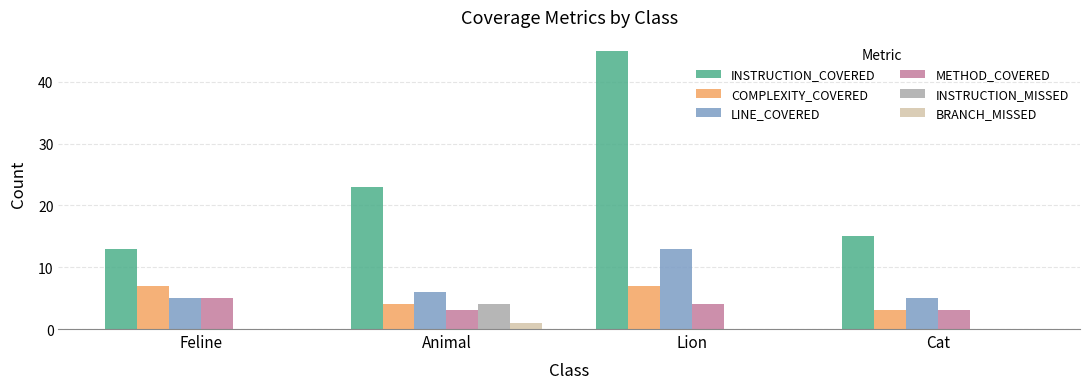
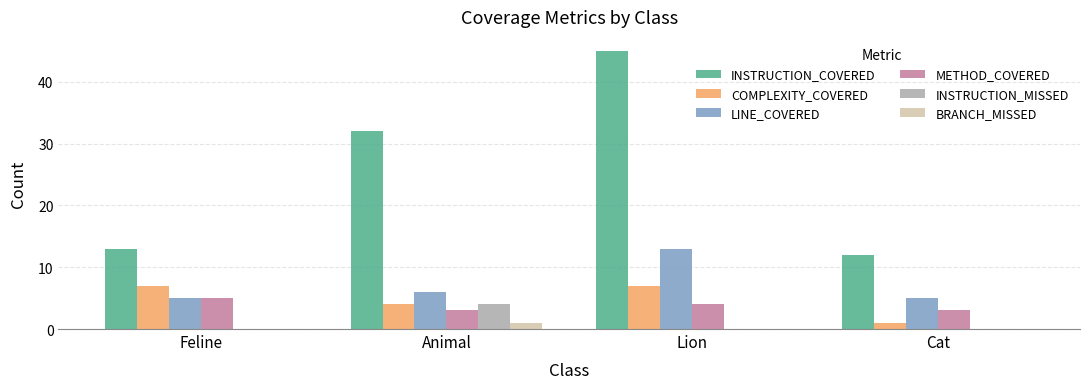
INSTRUCTION_COVERED, Animal: 23 -> 32
INSTRUCTION_COVERED, Cat: 15 -> 12
COMPLEXITY_COVERED, Cat: 3 -> 1
